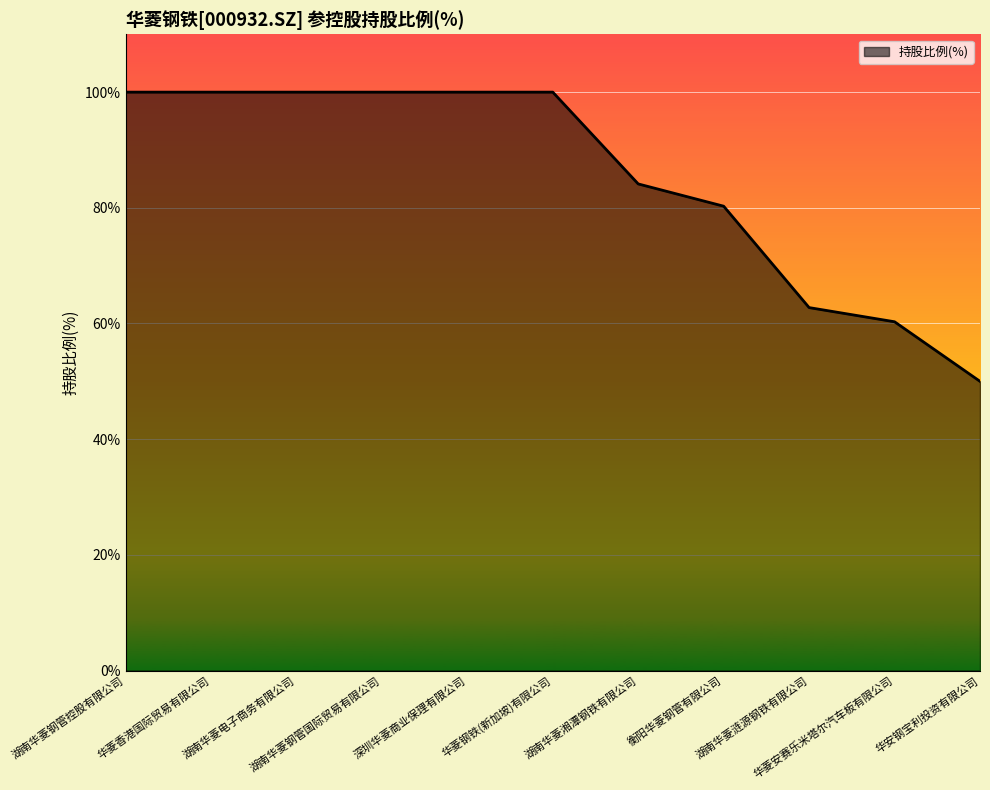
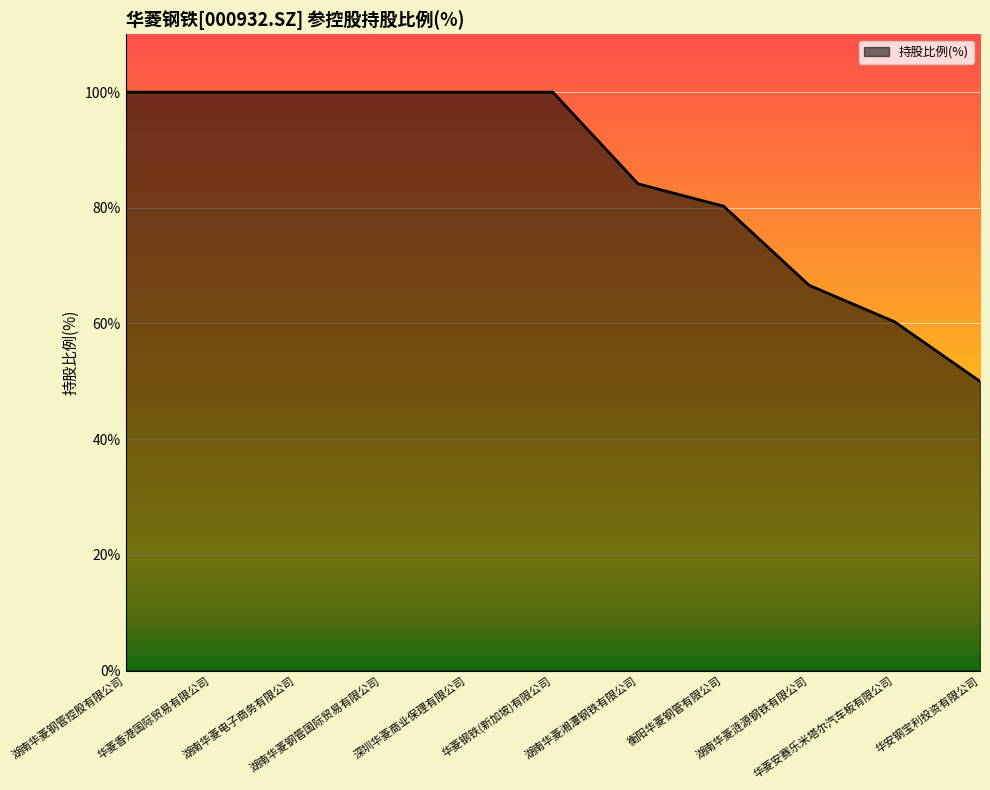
湖南华菱涟源钢铁有限公司: 63% -> 67%
